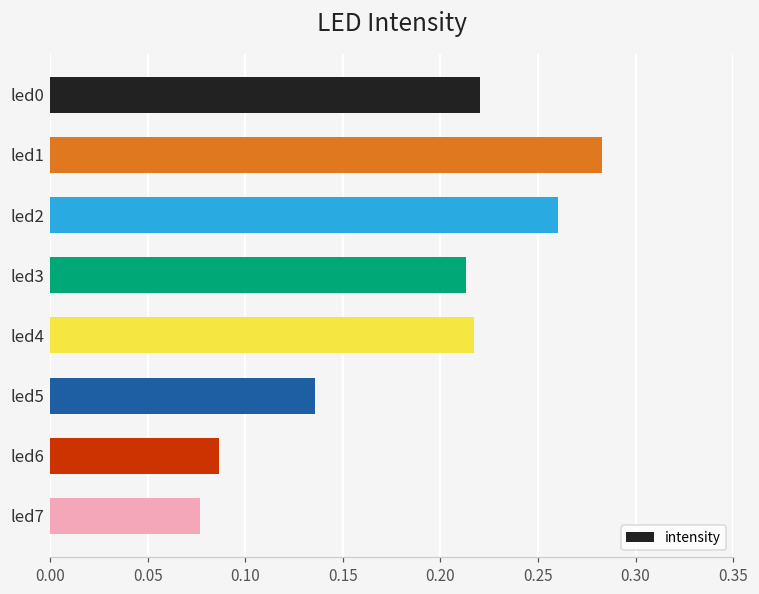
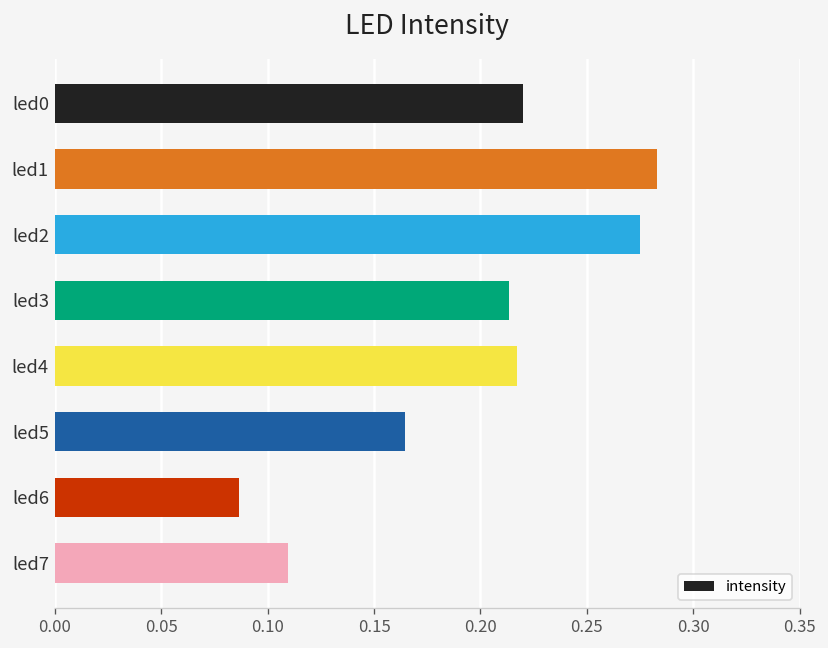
led2: 0.260 -> 0.275
led5: 0.136 -> 0.164
led7: 0.077 -> 0.109
